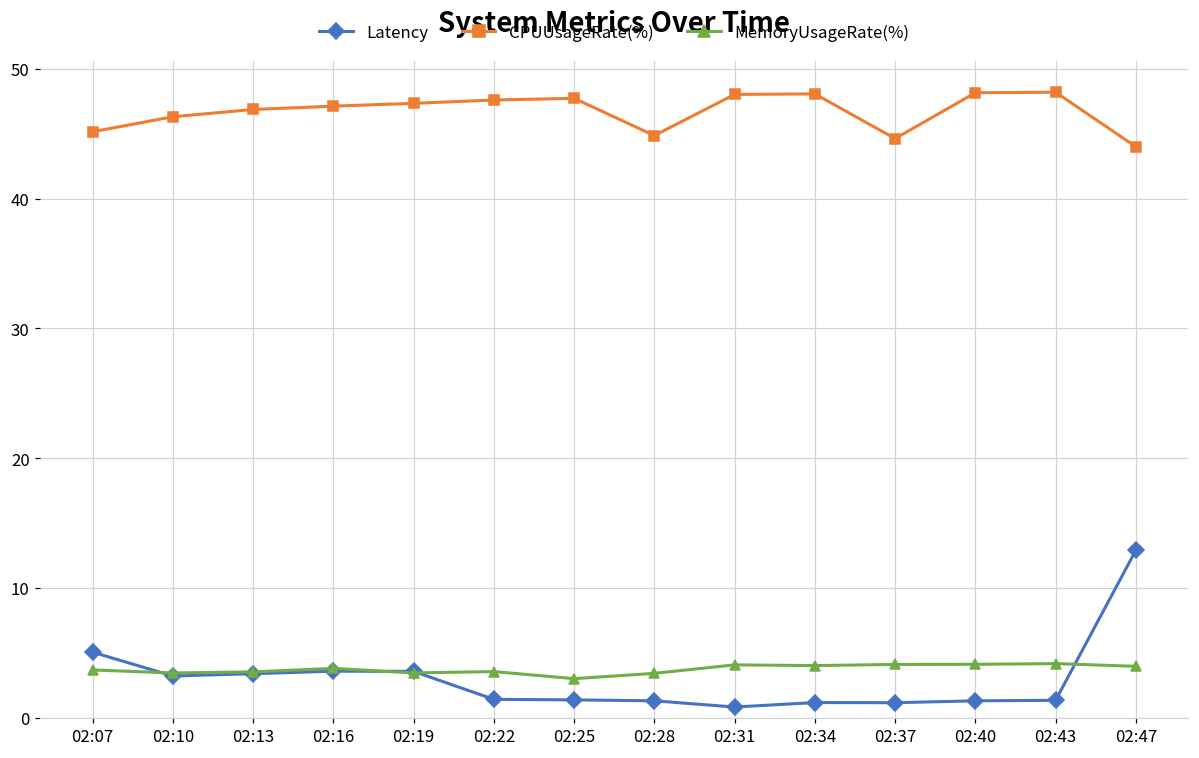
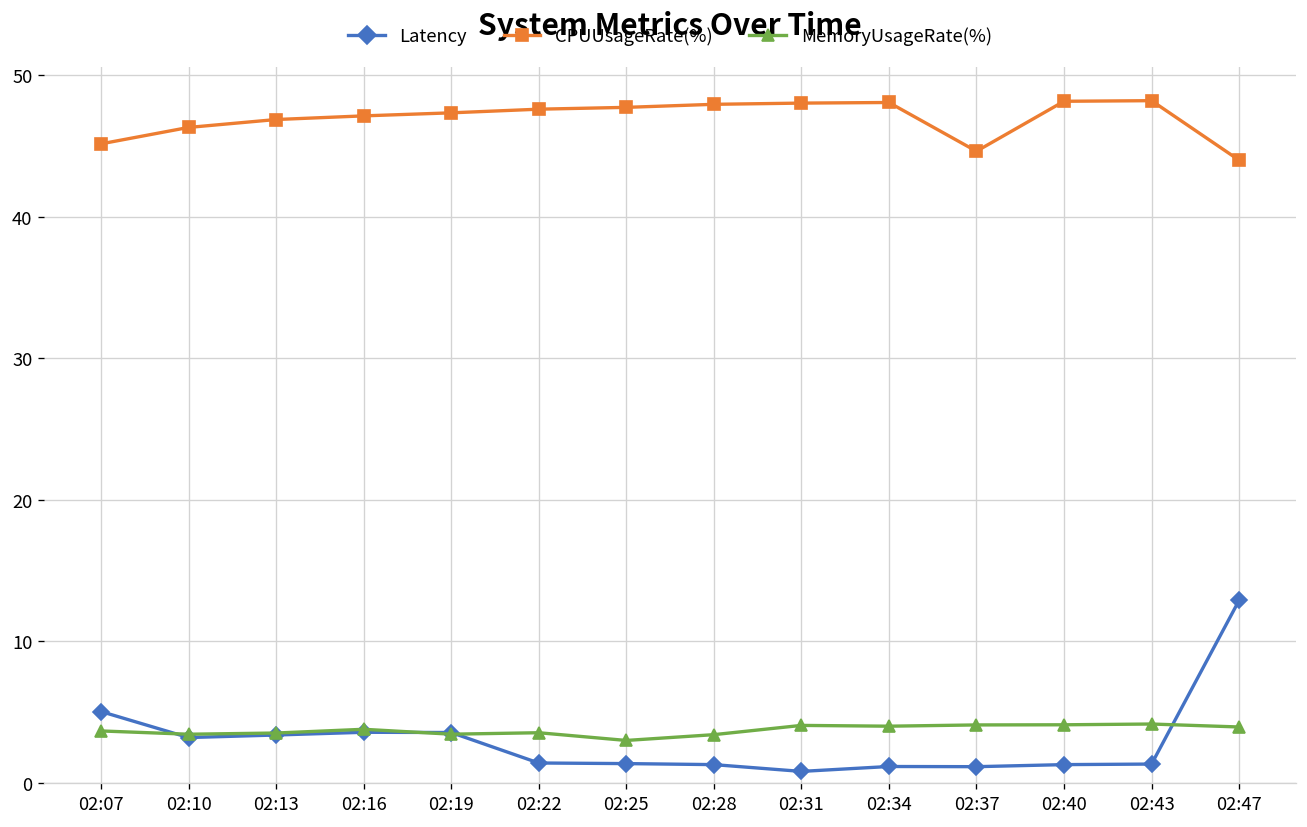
CPUUsageRate(%), 02:28: 44.9 -> 47.9
